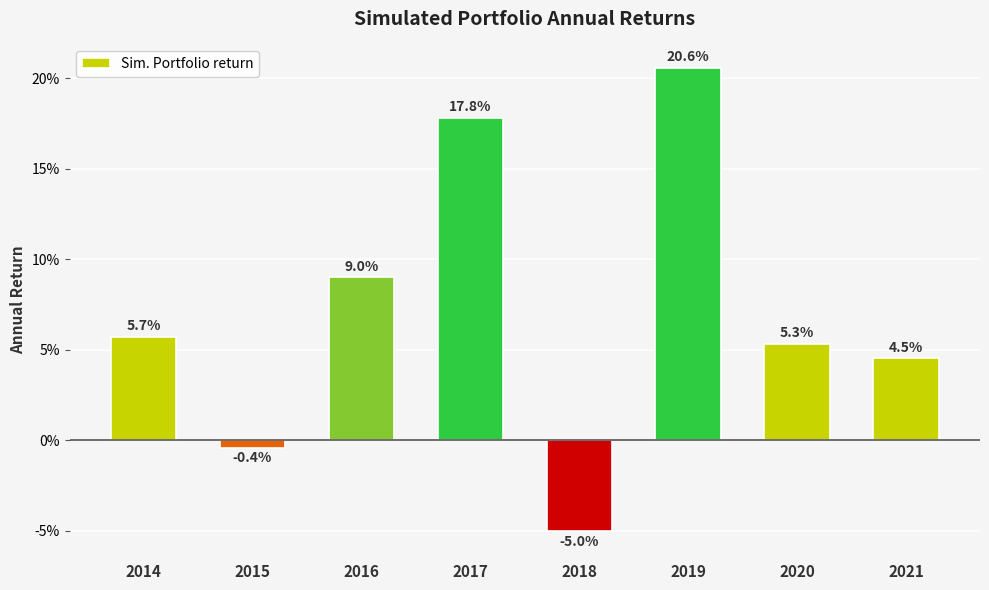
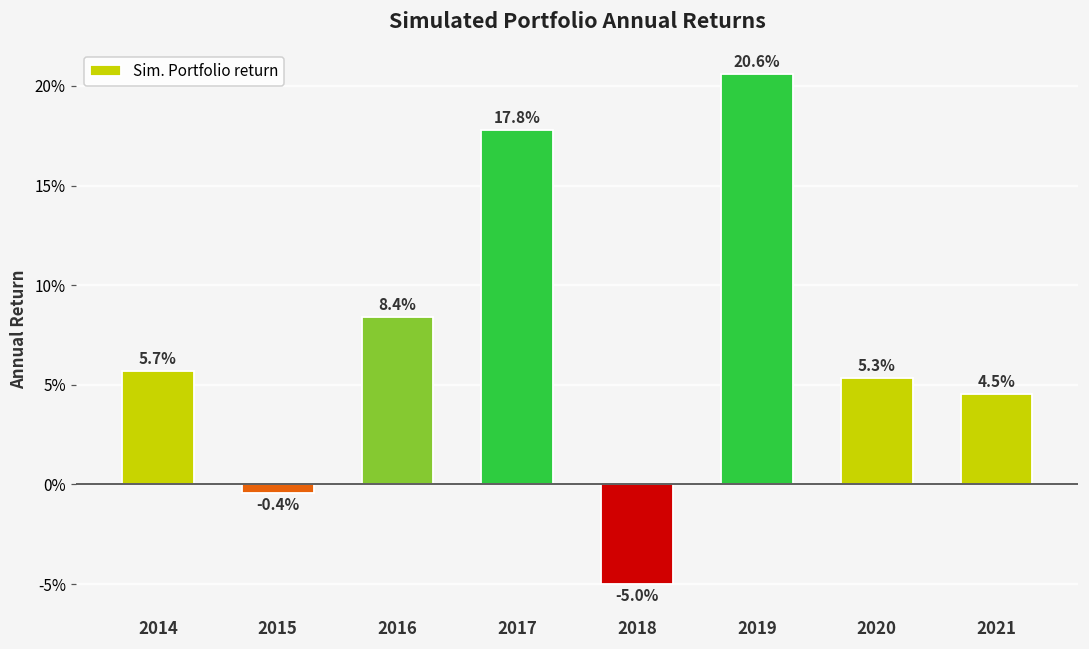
2016: 9.0% -> 8.4%
